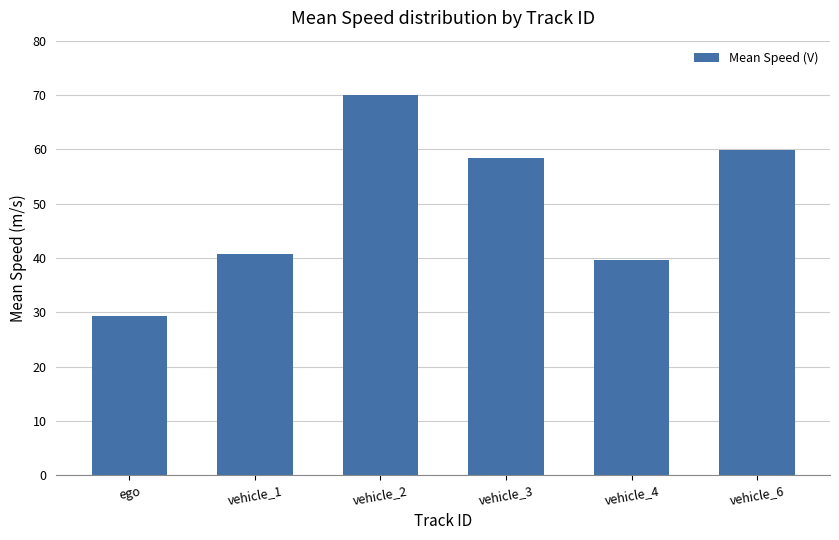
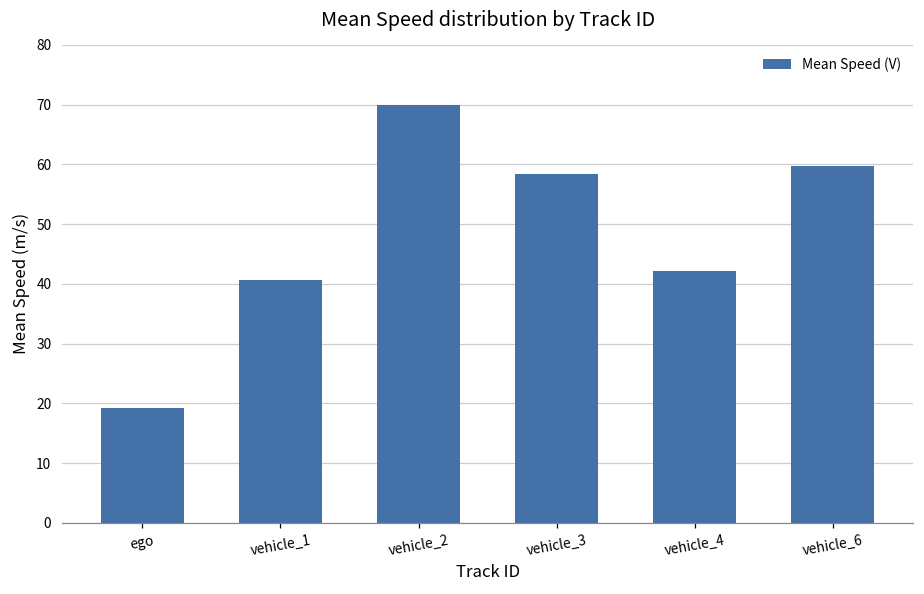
ego: 29 -> 19
vehicle_4: 40 -> 42
